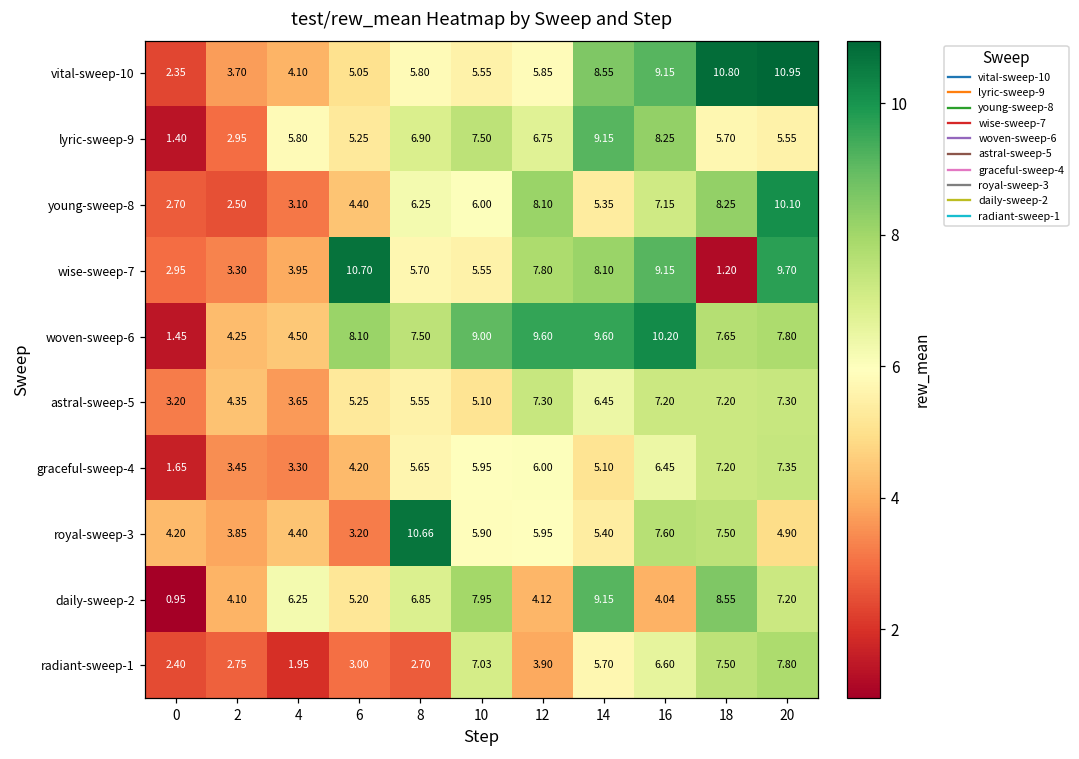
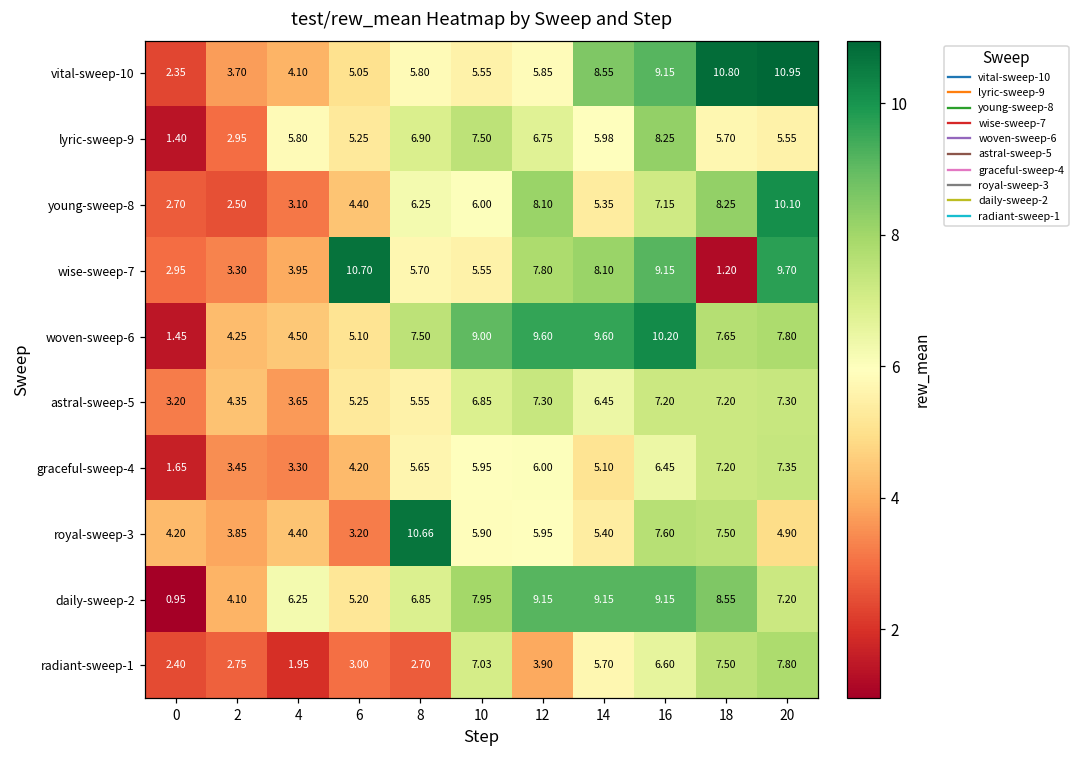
lyric-sweep-9, 14: 9.15 -> 5.98
woven-sweep-6, 6: 8.10 -> 5.10
astral-sweep-5, 10: 5.10 -> 6.85
daily-sweep-2, 12: 4.12 -> 9.15
daily-sweep-2, 16: 4.04 -> 9.15
